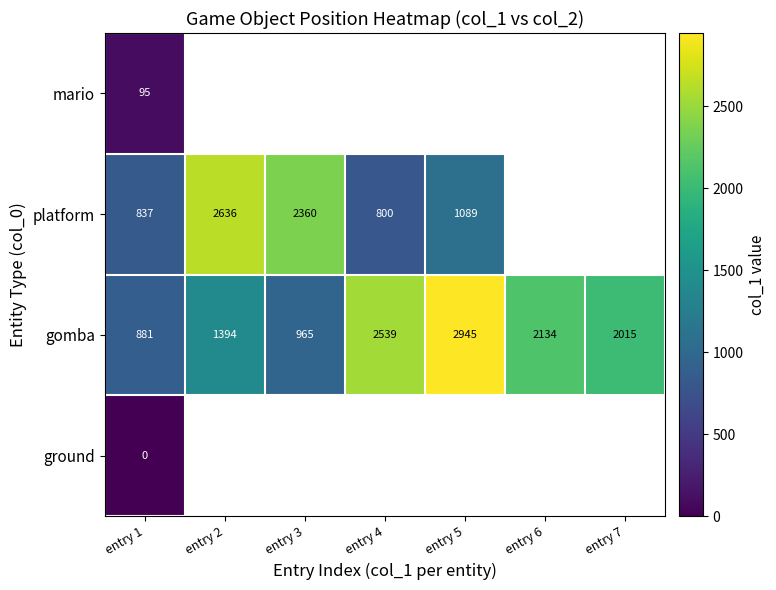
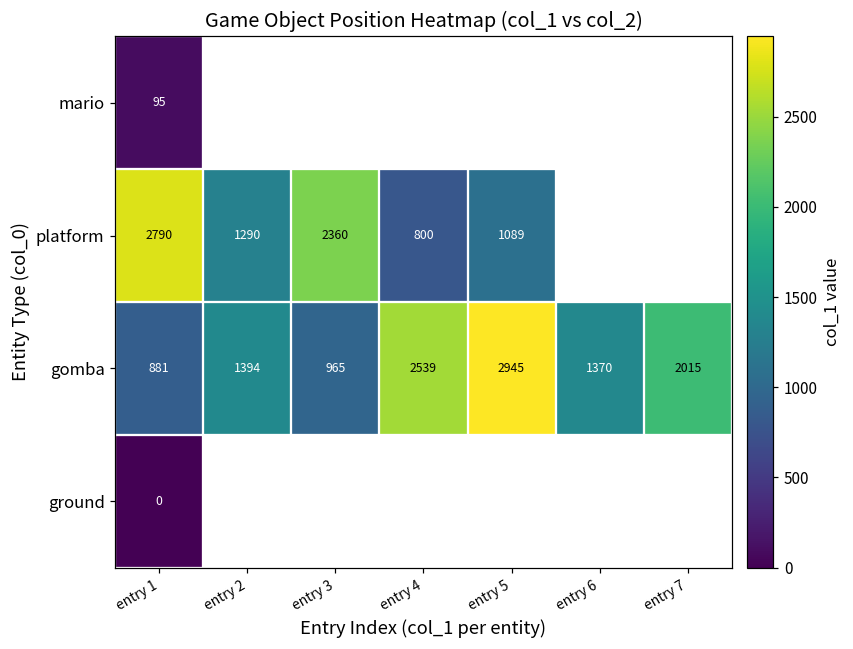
platform, entry 1: 837 -> 2790
platform, entry 2: 2636 -> 1290
gomba, entry 6: 2134 -> 1370
